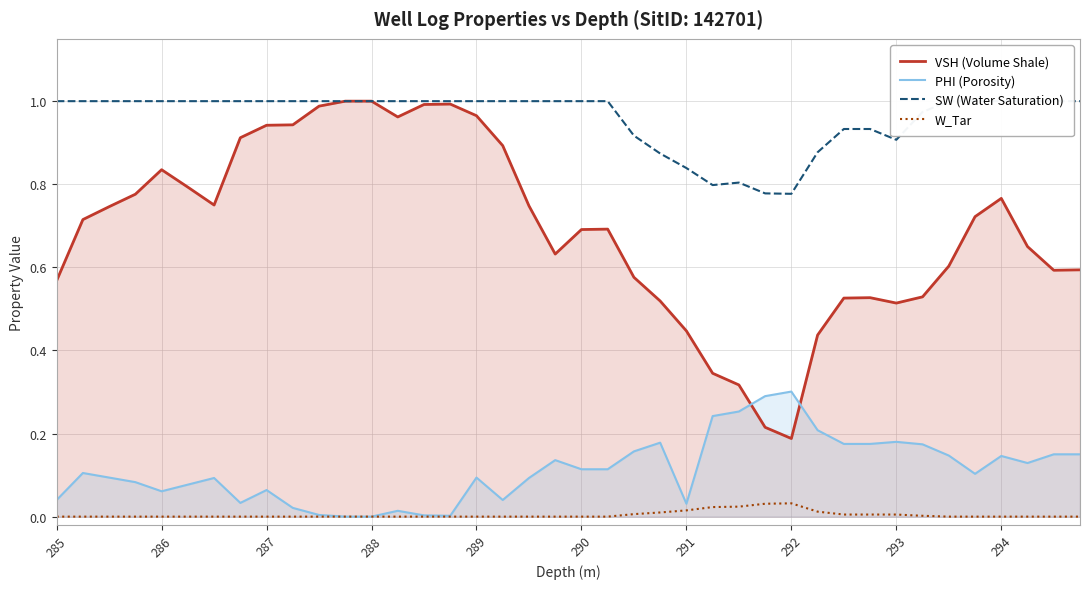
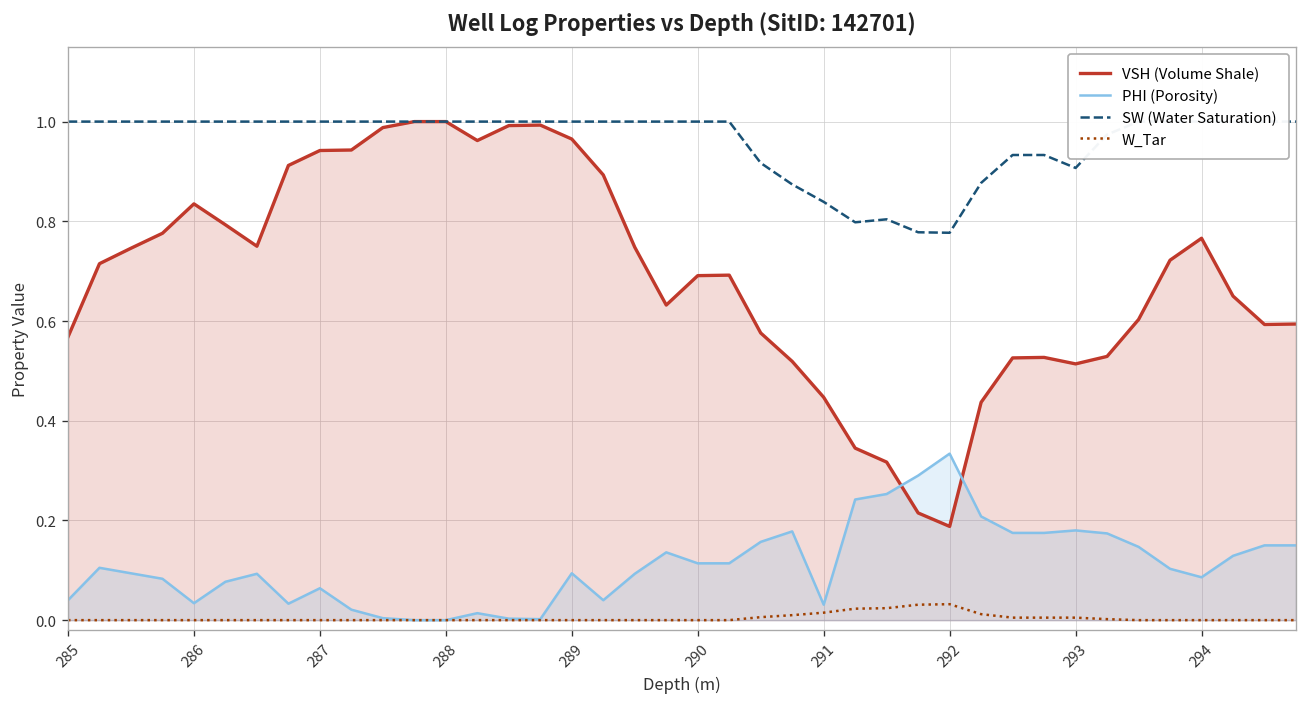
PHI (Porosity), 286: 0.06 -> 0.03
PHI (Porosity), 292: 0.30 -> 0.33
PHI (Porosity), 294: 0.15 -> 0.09
